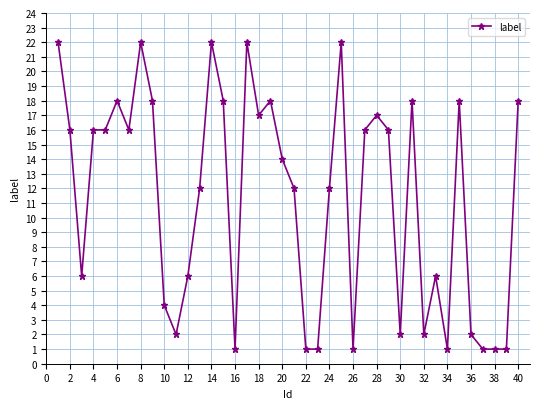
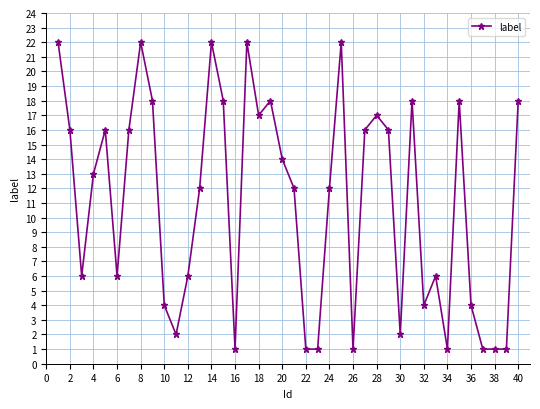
4: 16 -> 13
6: 18 -> 6
32: 2 -> 4
36: 2 -> 4
